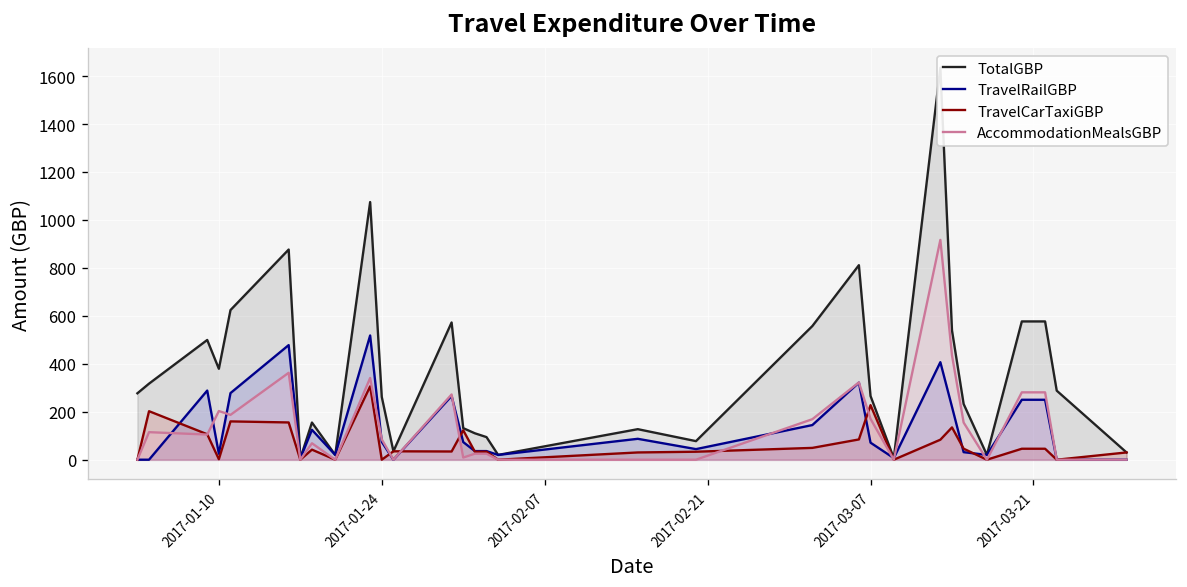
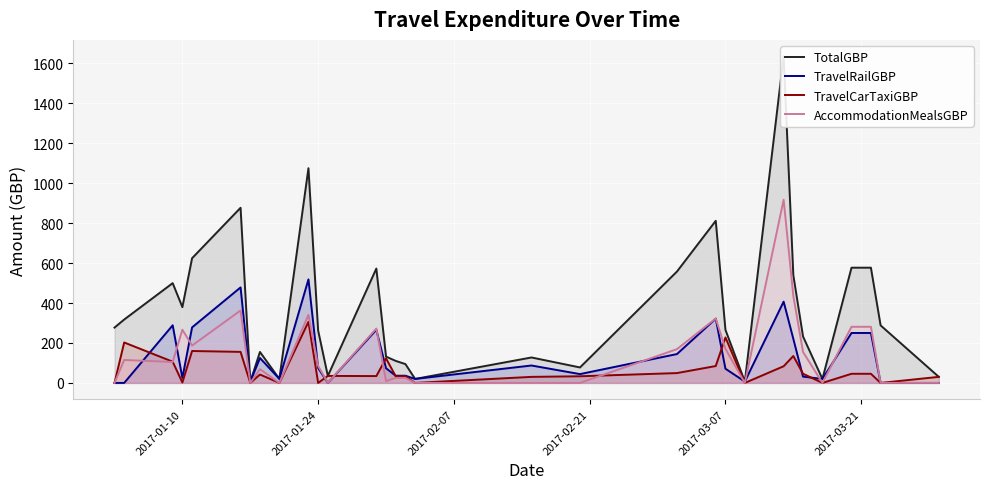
AccommodationMealsGBP, 2017-01-10: 200 -> 270
